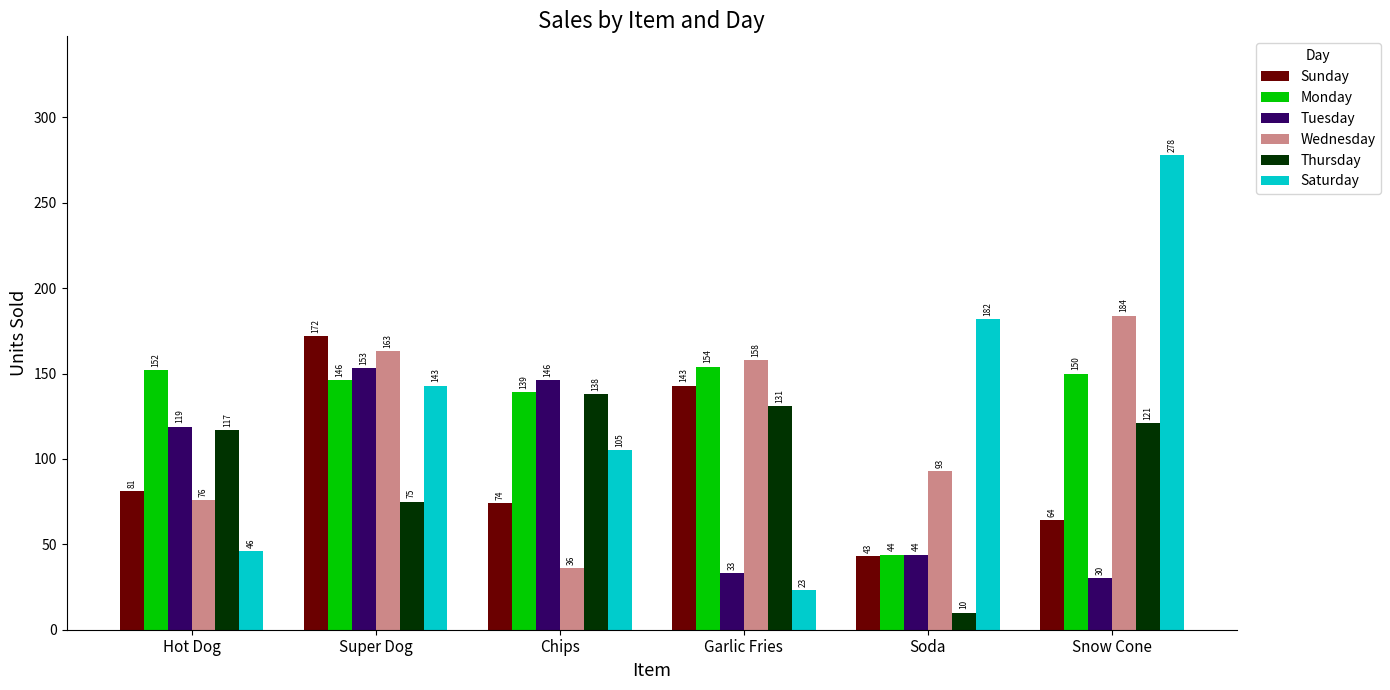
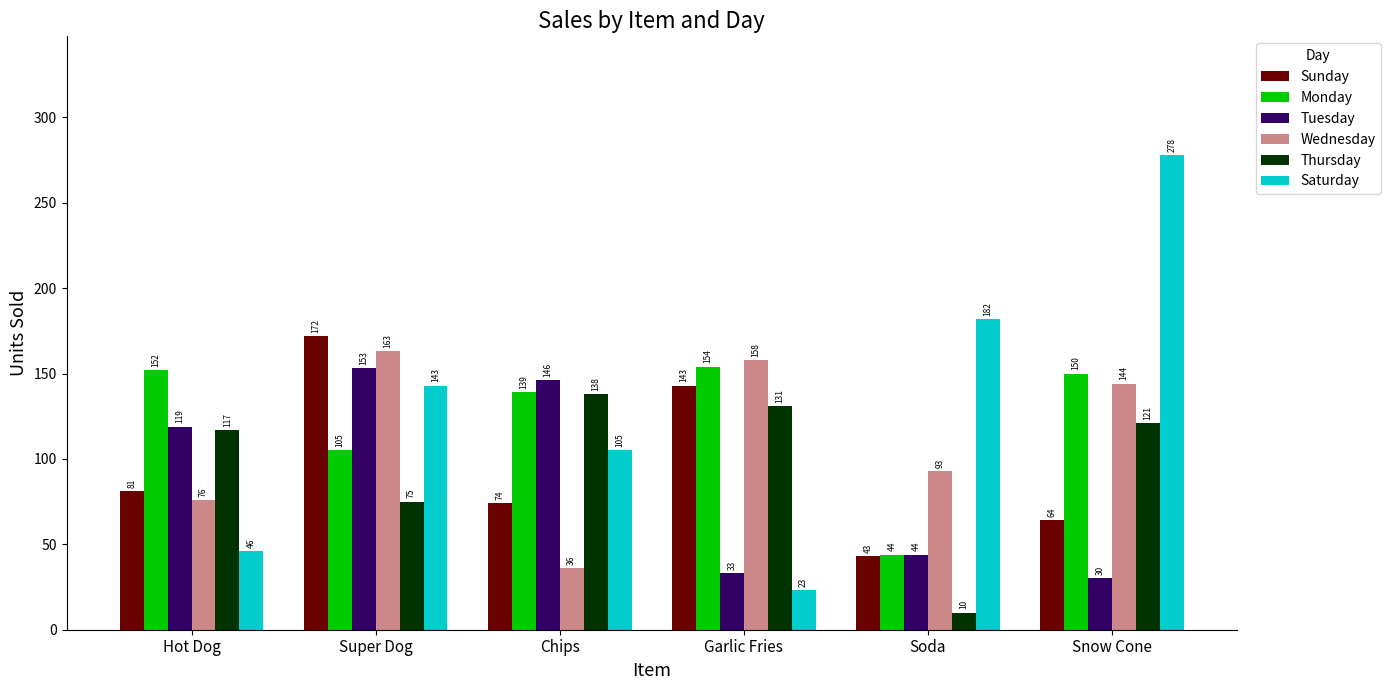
Monday, Super Dog: 146 -> 105
Wednesday, Snow Cone: 184 -> 144
